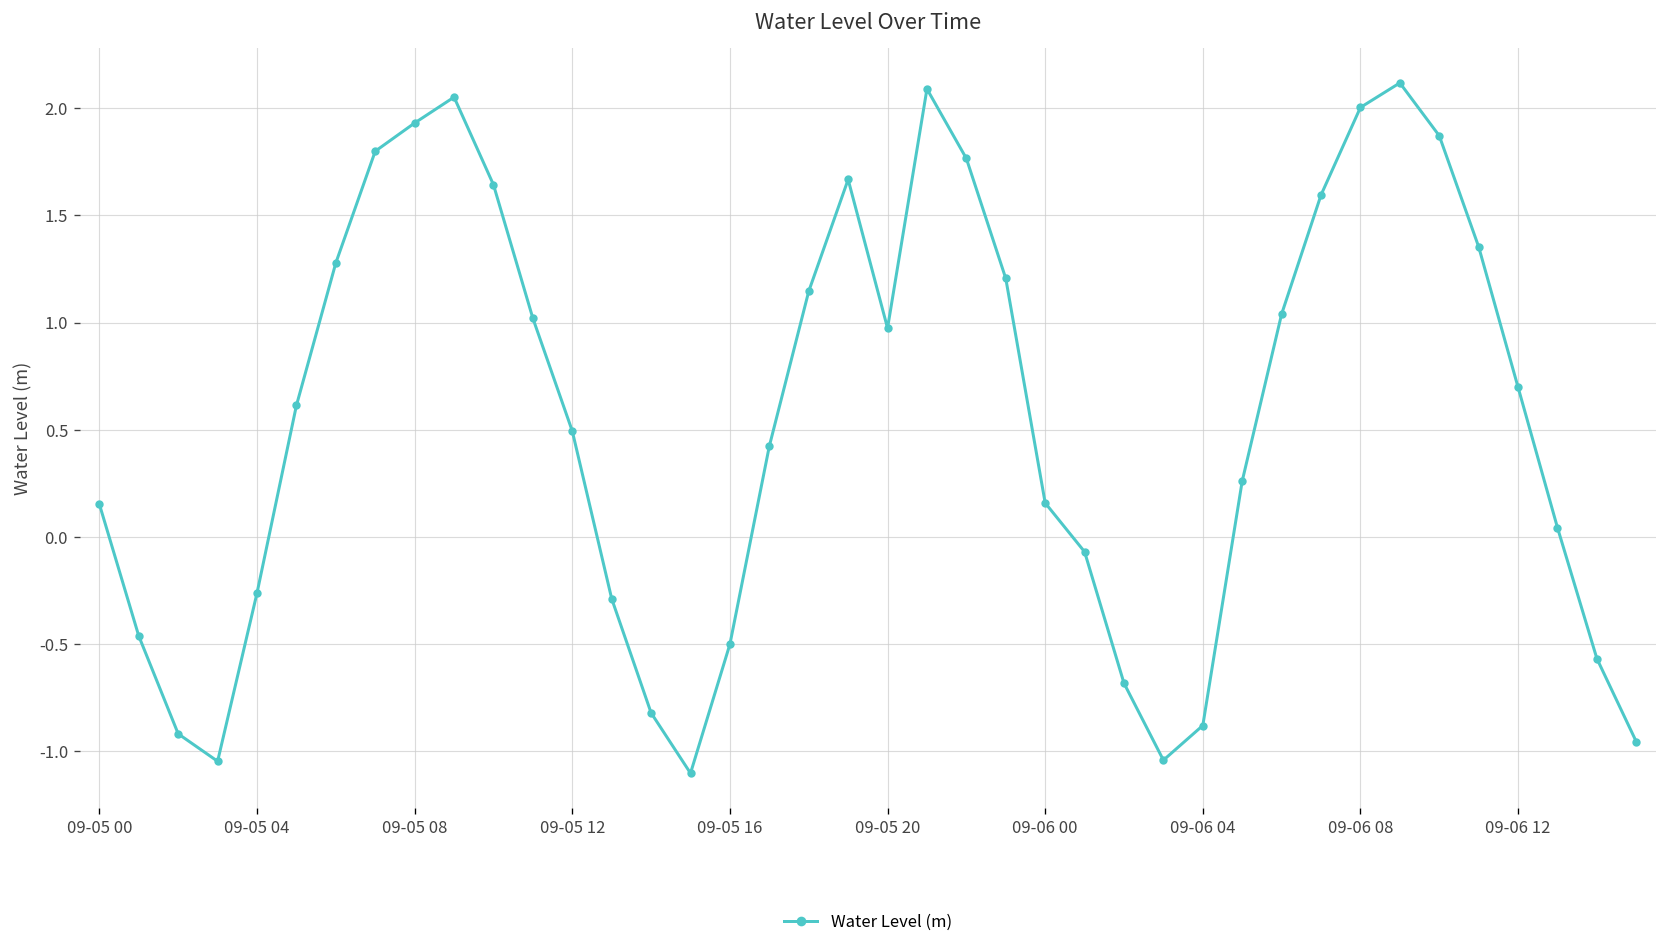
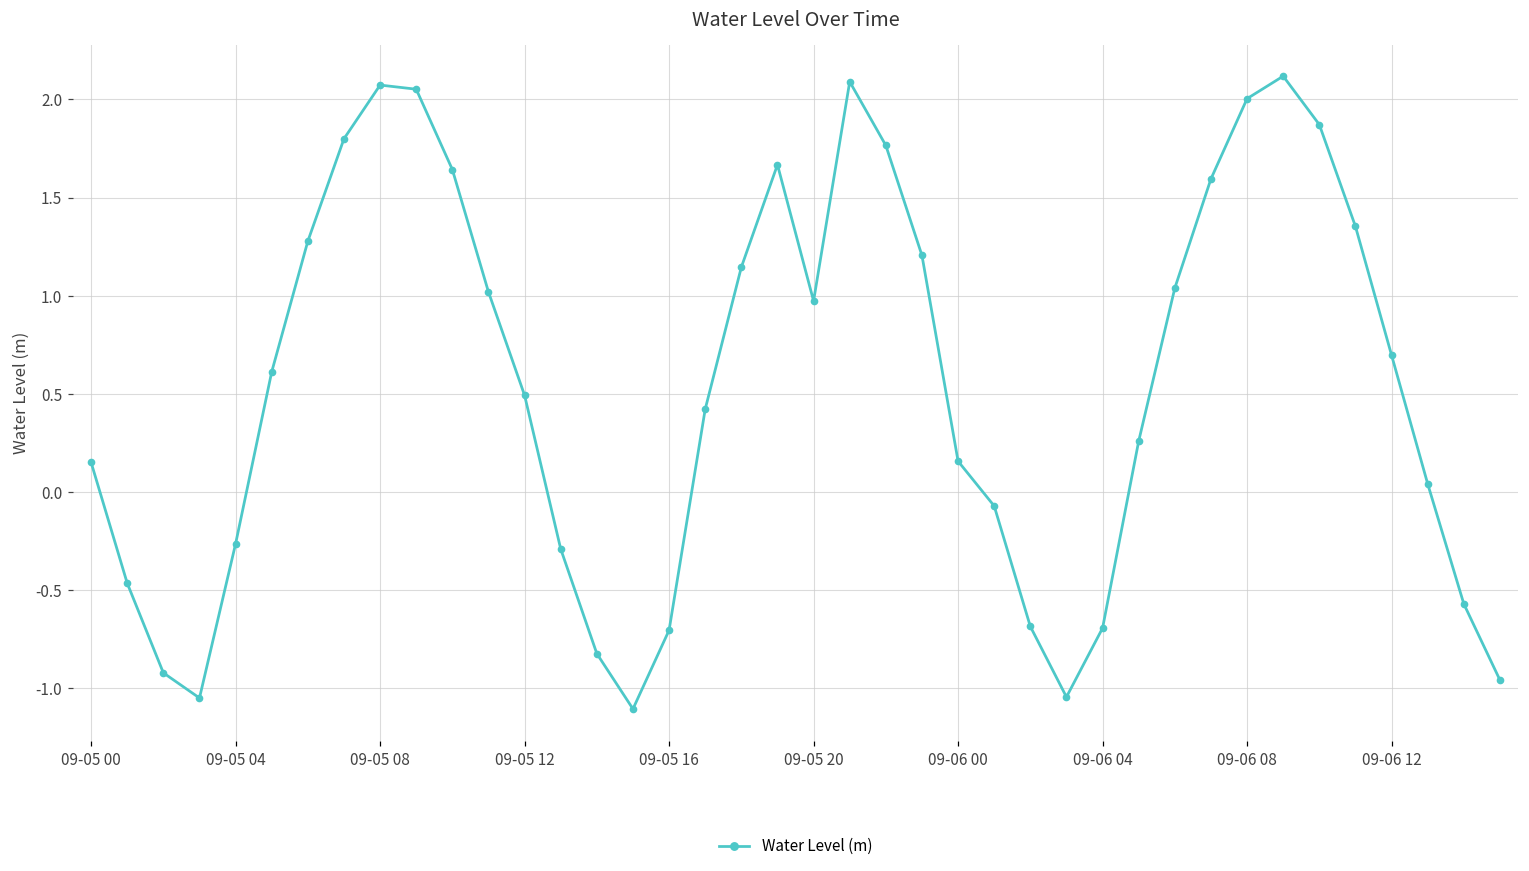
09-05 08: 1.93 -> 2.07
09-05 16: -0.50 -> -0.70
09-06 04: -0.88 -> -0.69
